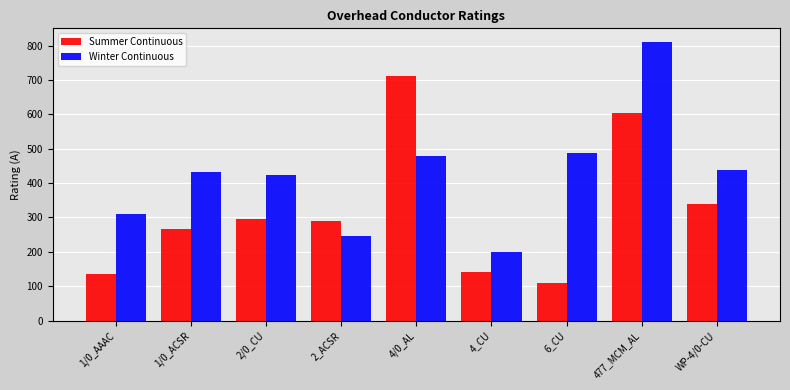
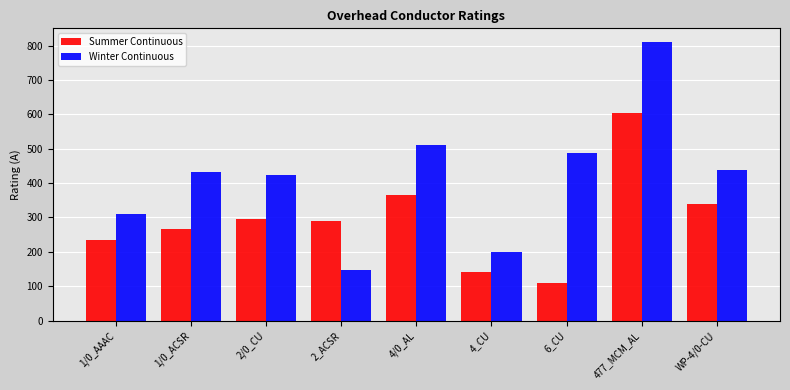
Summer Continuous, 1/0_AAAC: 130 -> 240
Winter Continuous, 2_ACSR: 250 -> 150
Summer Continuous, 4/0_AL: 710 -> 370
Winter Continuous, 4/0_AL: 480 -> 510
